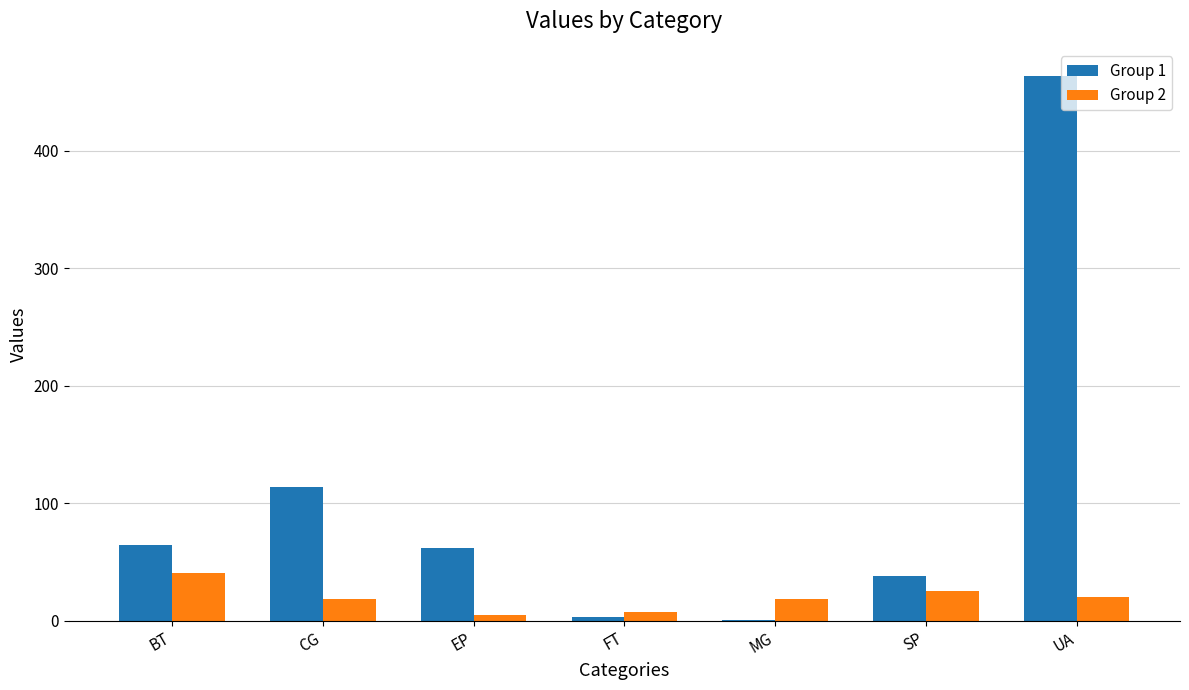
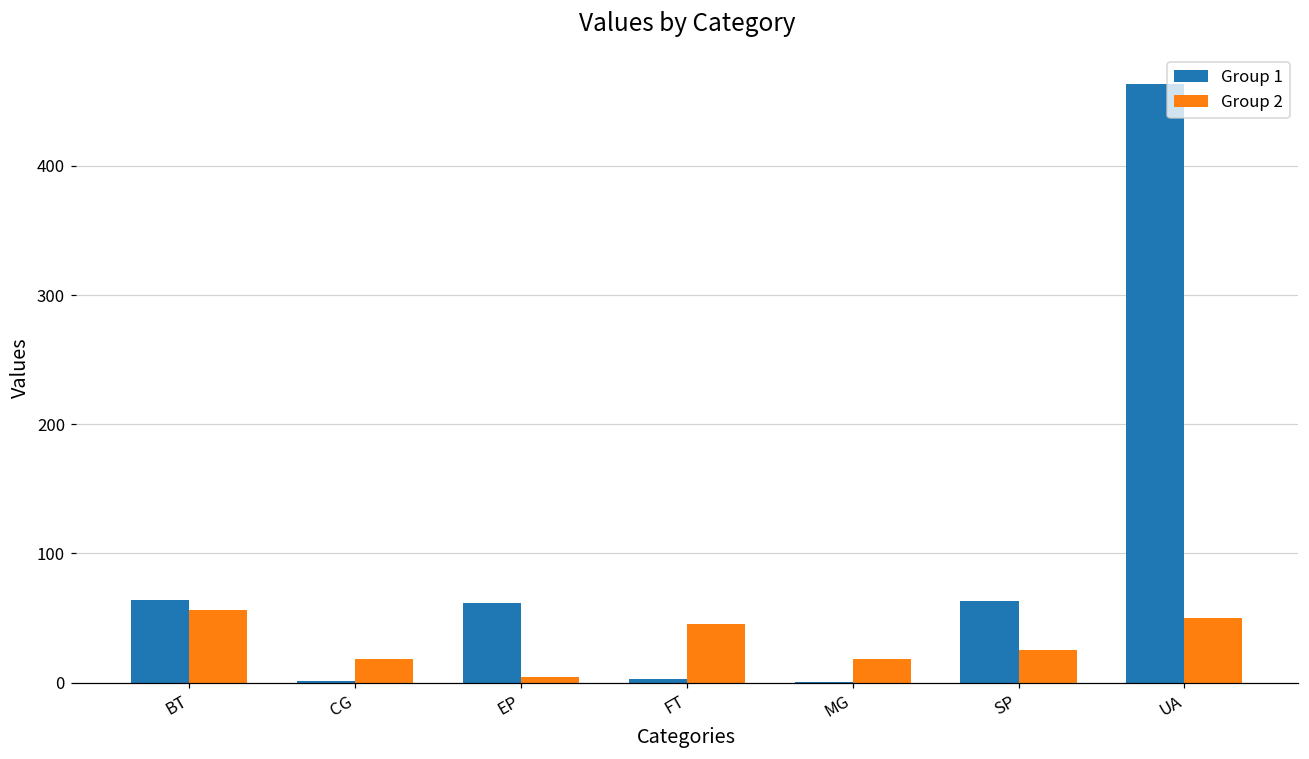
Group 2, BT: 40 -> 56
Group 1, CG: 114 -> 2
Group 2, FT: 7 -> 45
Group 1, SP: 38 -> 63
Group 2, UA: 20 -> 50
